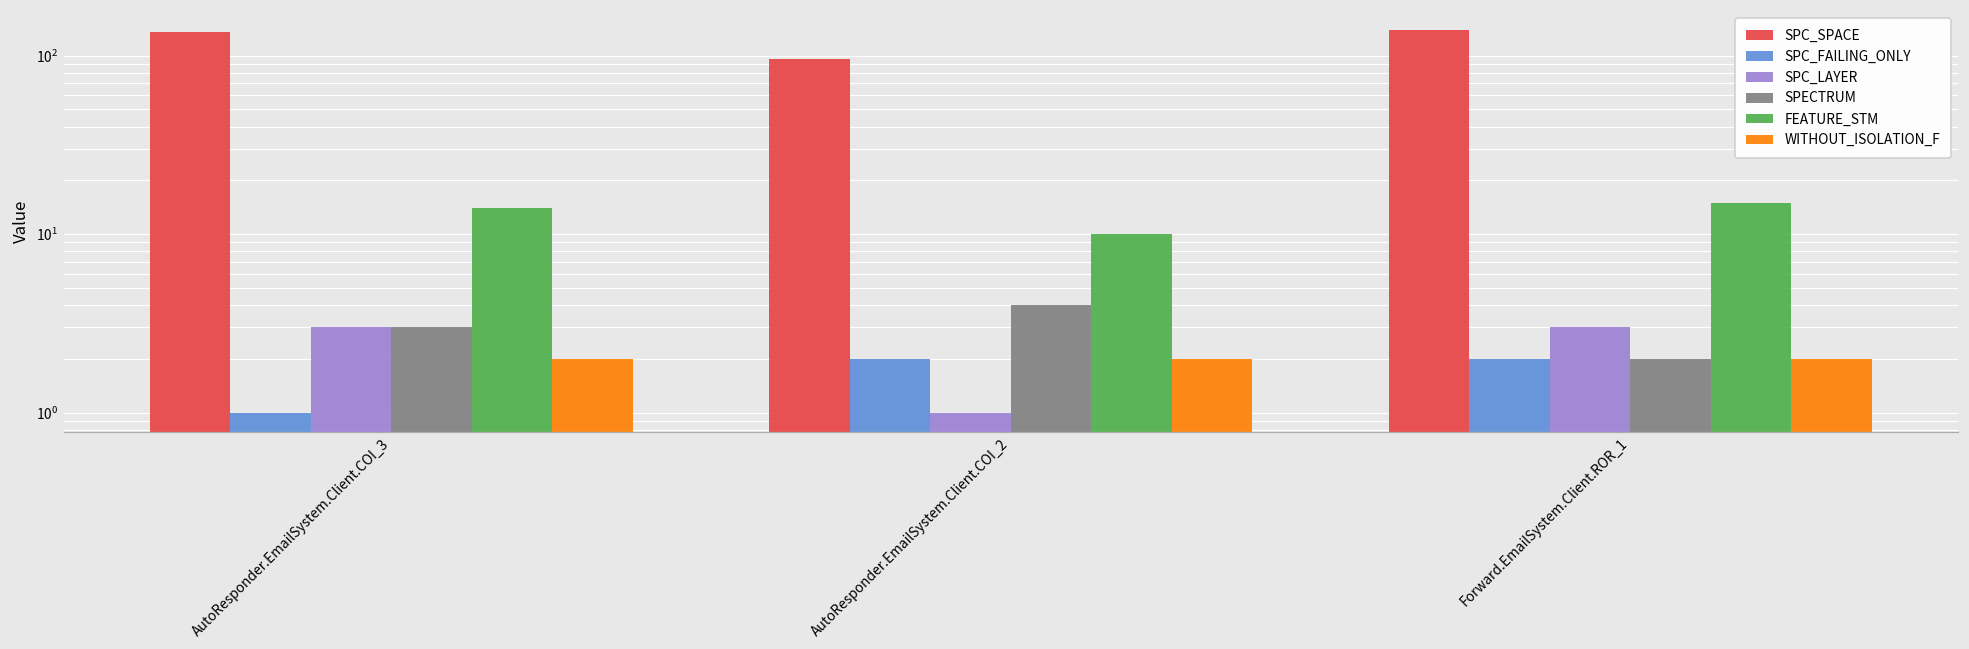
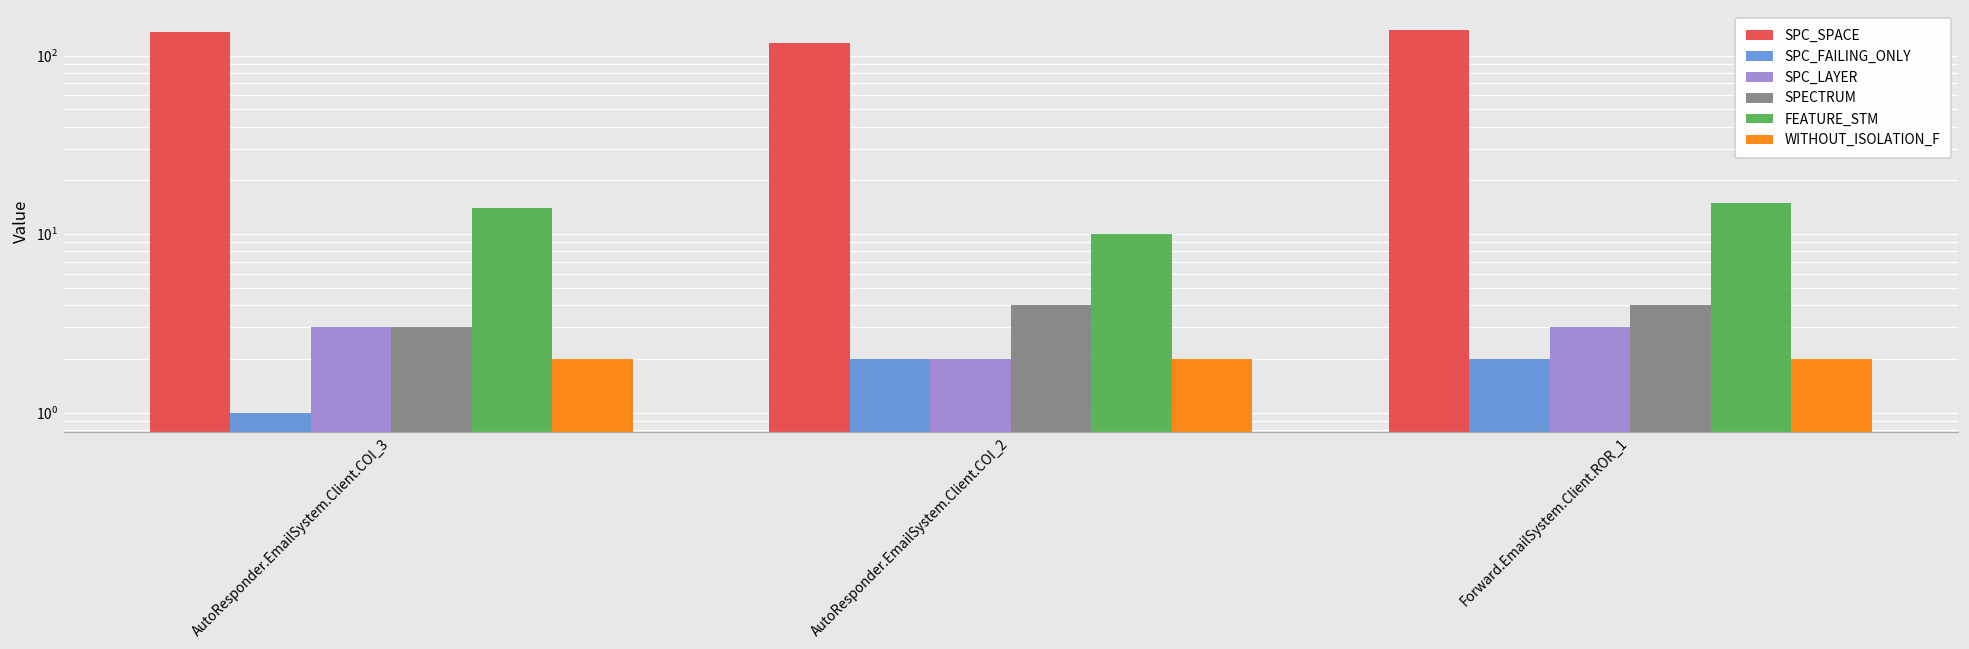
SPC_SPACE, AutoResponder.EmailSystem.Client.COI_2: 100 -> 120
SPC_LAYER, AutoResponder.EmailSystem.Client.COI_2: 1 -> 2
SPECTRUM, Forward.EmailSystem.Client.ROR_1: 2 -> 4
